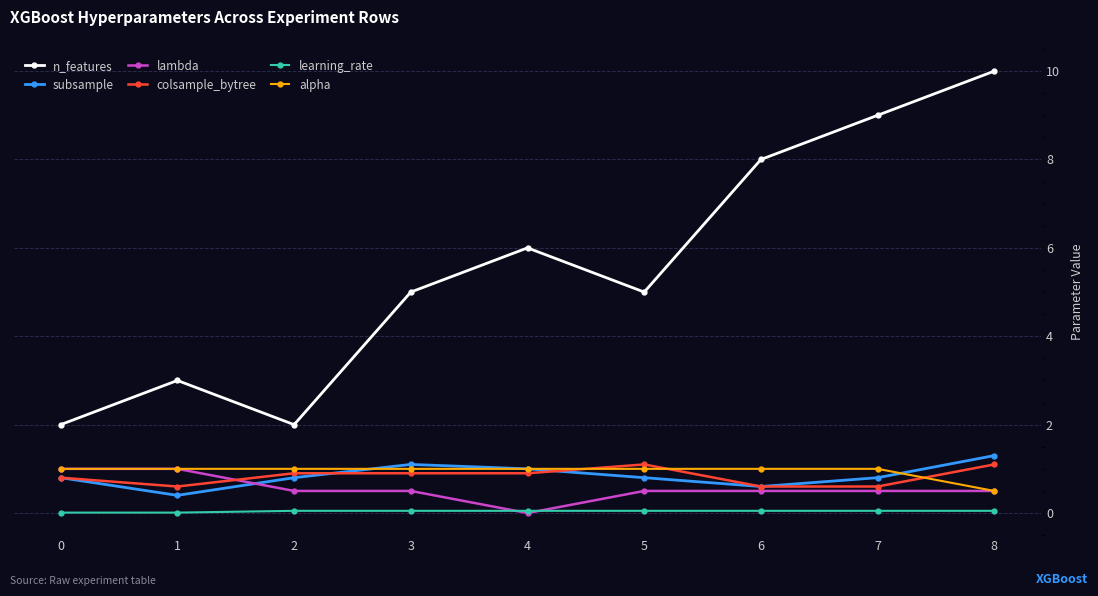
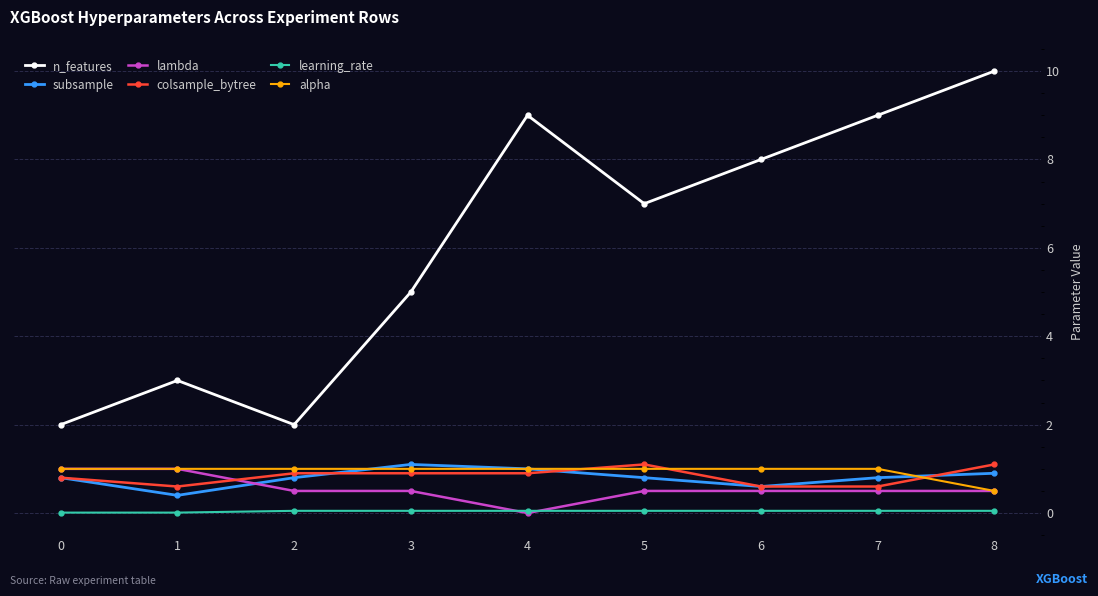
n_features, 4: 6 -> 9
n_features, 5: 5 -> 7
subsample, 8: 1.3 -> 0.9
